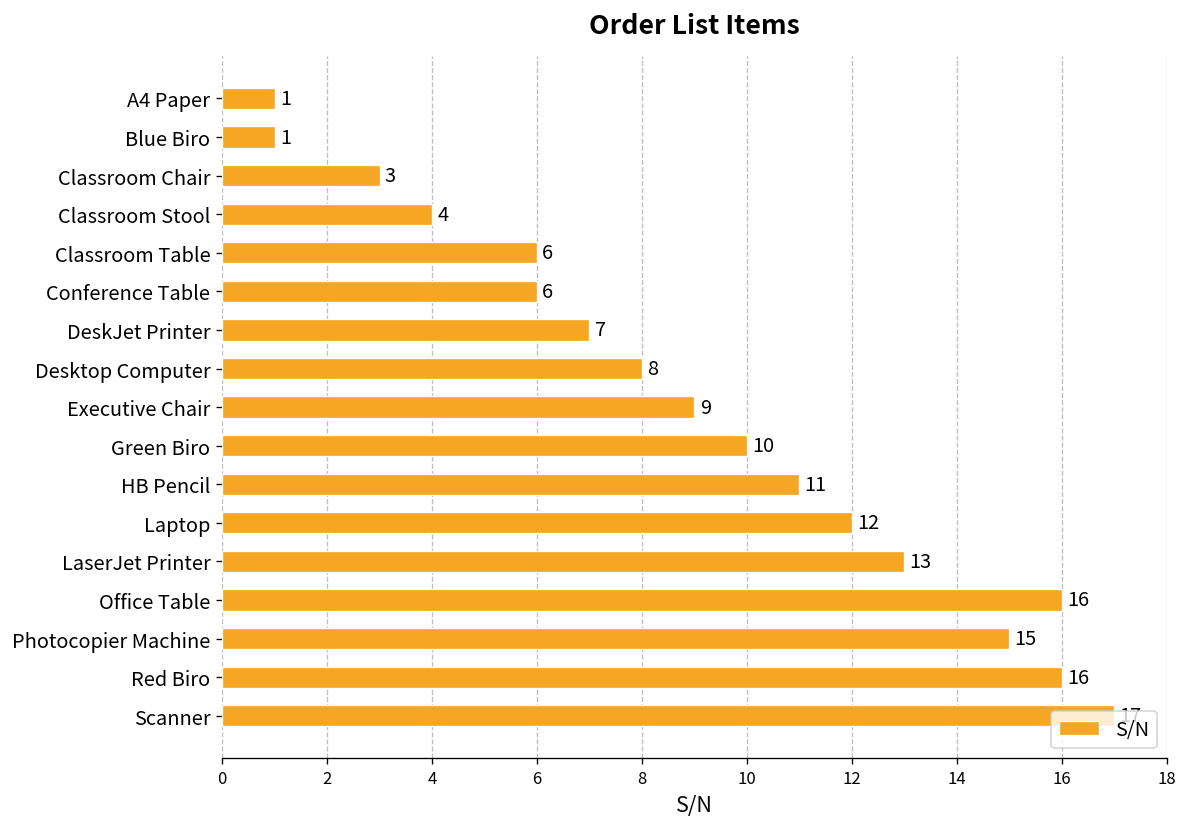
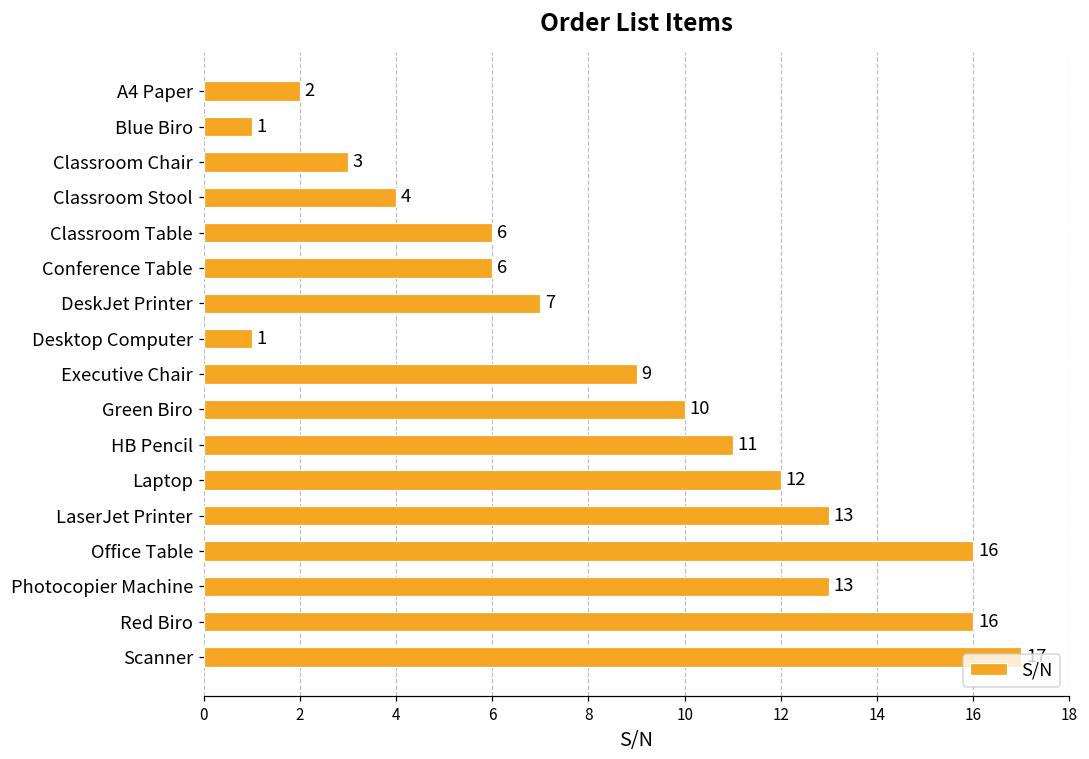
A4 Paper: 1 -> 2
Desktop Computer: 8 -> 1
Photocopier Machine: 15 -> 13
